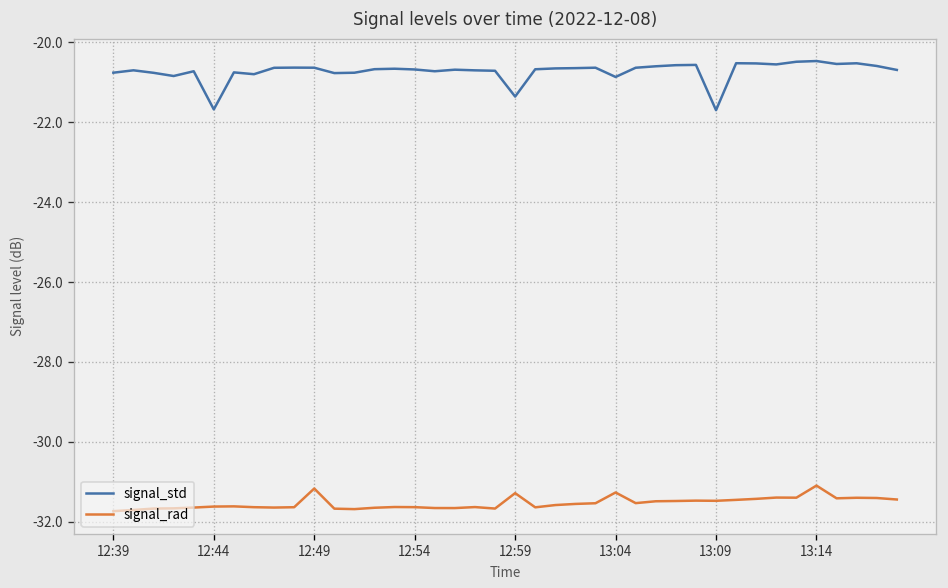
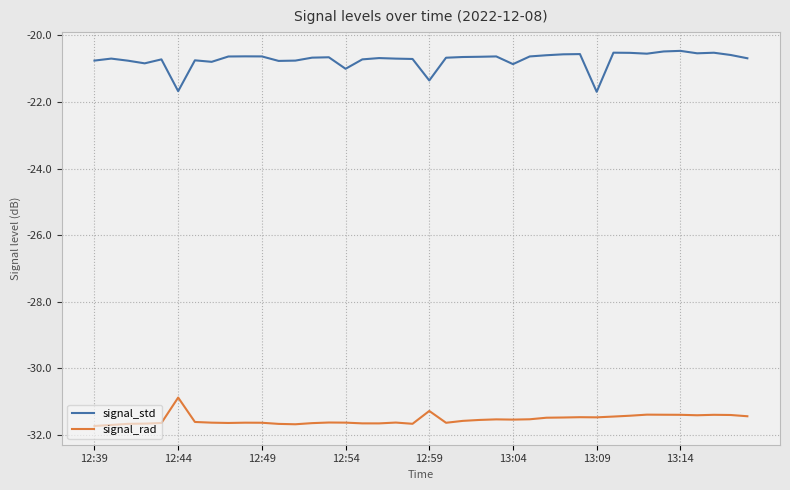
signal_rad, 12:44: -31.6 -> -30.9
signal_rad, 12:49: -31.2 -> -31.6
signal_std, 12:54: -20.7 -> -21.0
signal_rad, 13:04: -31.3 -> -31.5
signal_rad, 13:14: -31.1 -> -31.4
